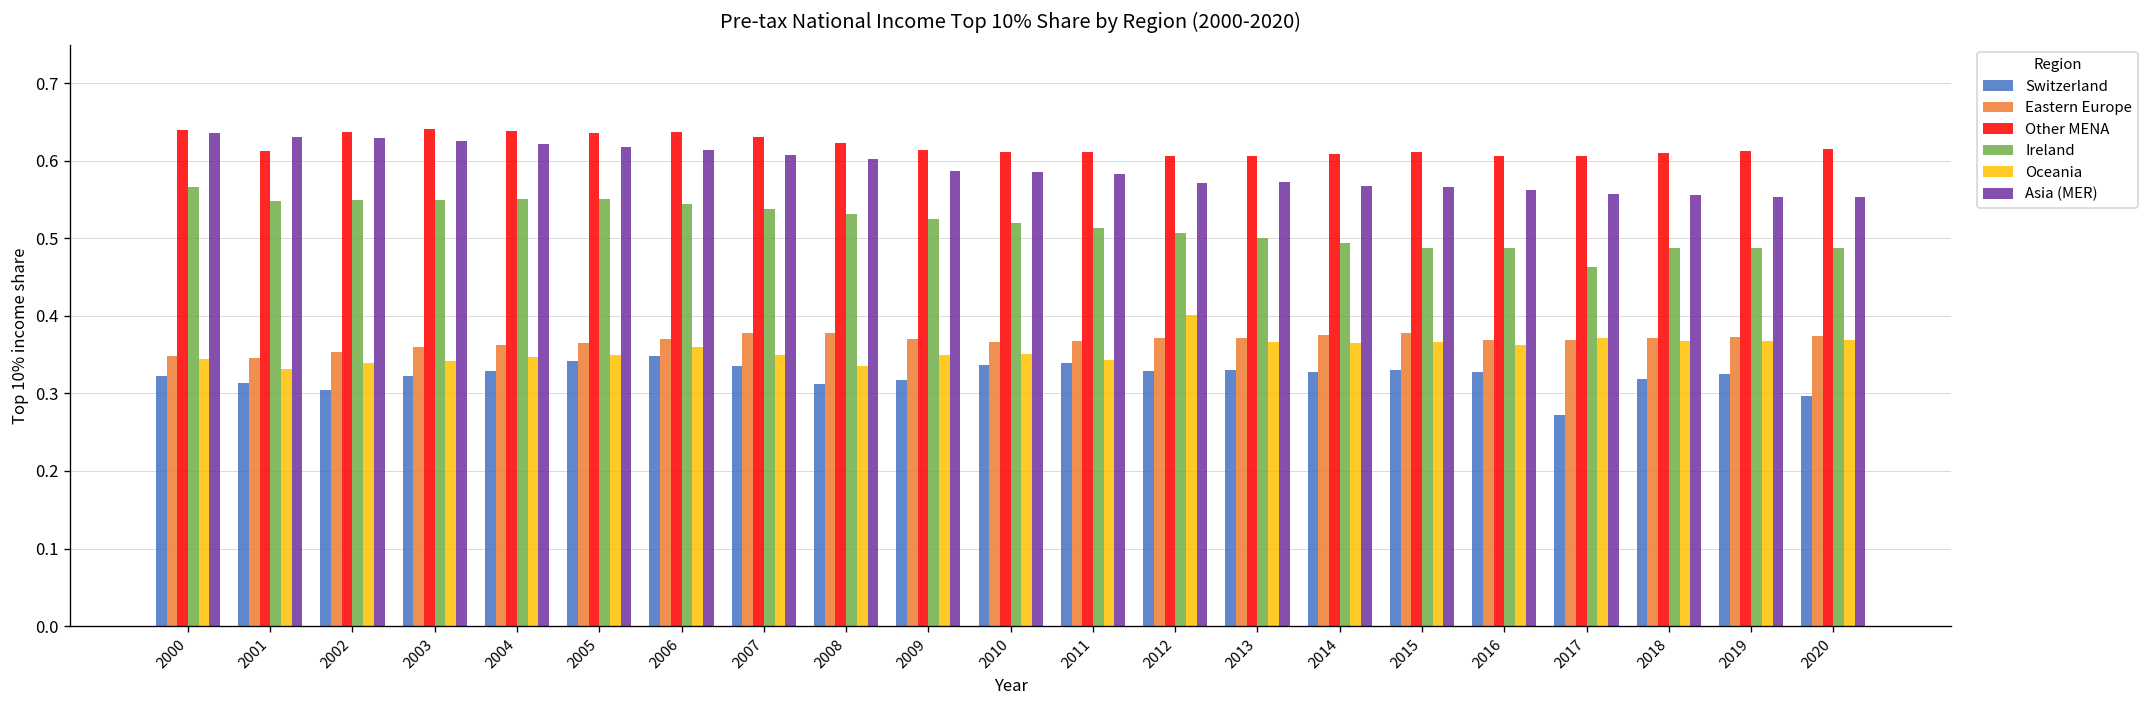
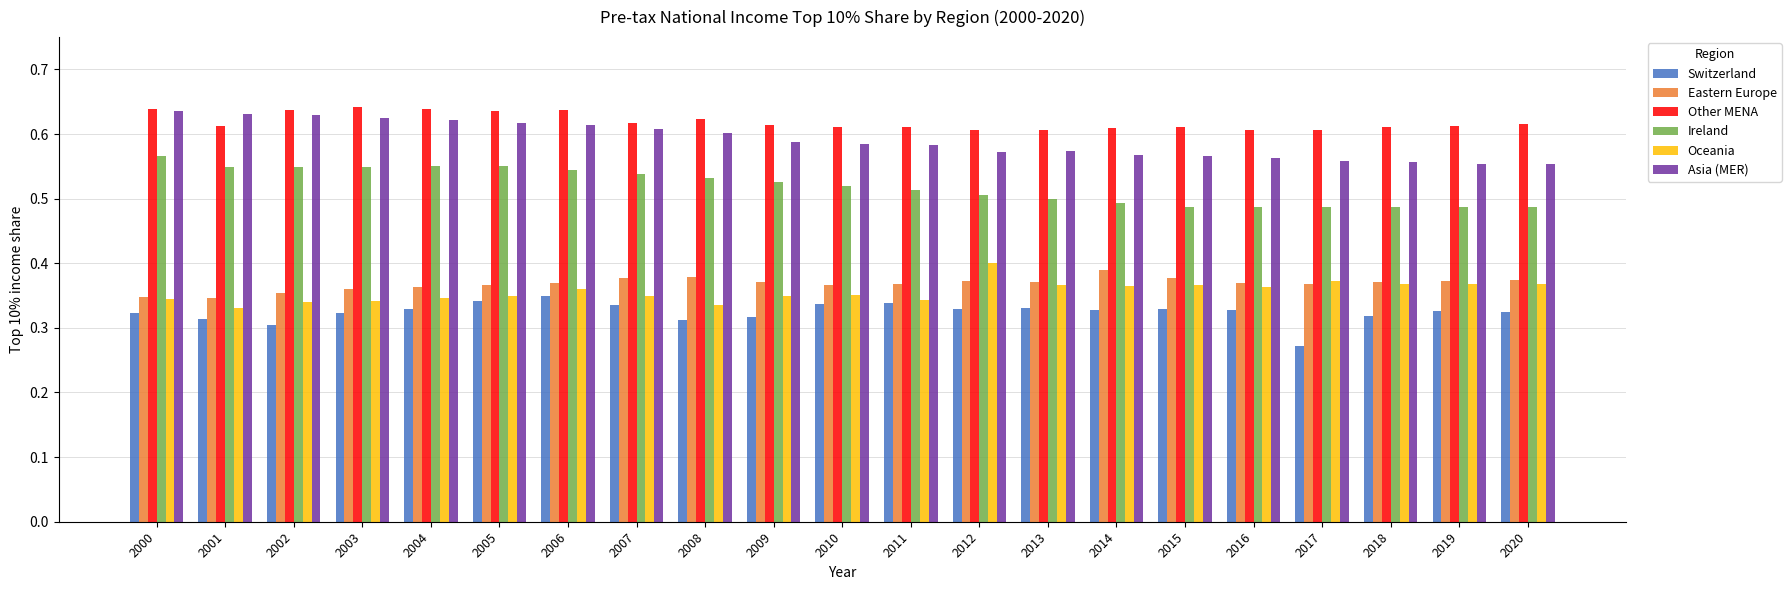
Other MENA, 2007: 0.63 -> 0.62
Eastern Europe, 2014: 0.37 -> 0.39
Ireland, 2017: 0.46 -> 0.49
Switzerland, 2020: 0.30 -> 0.32
